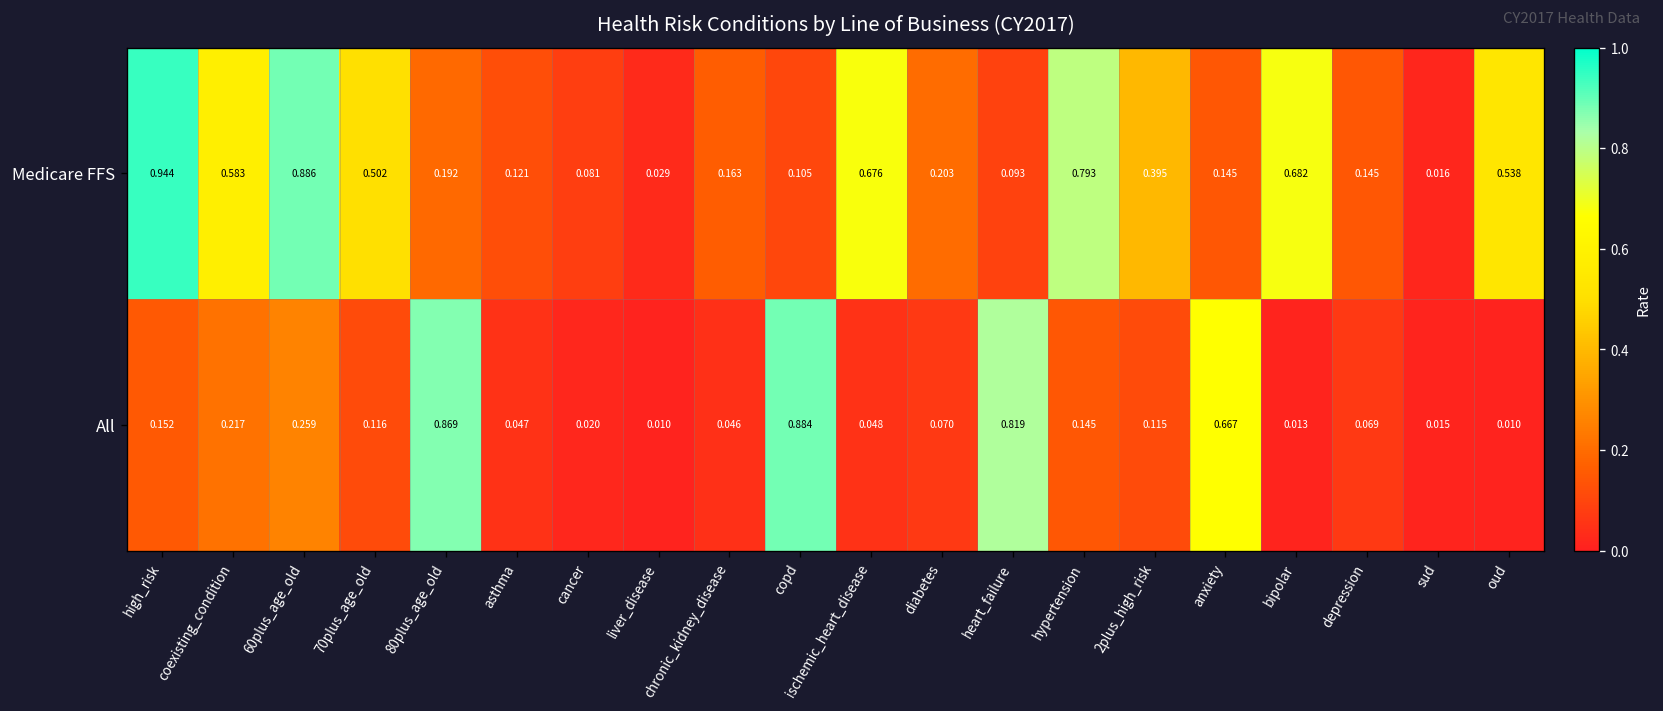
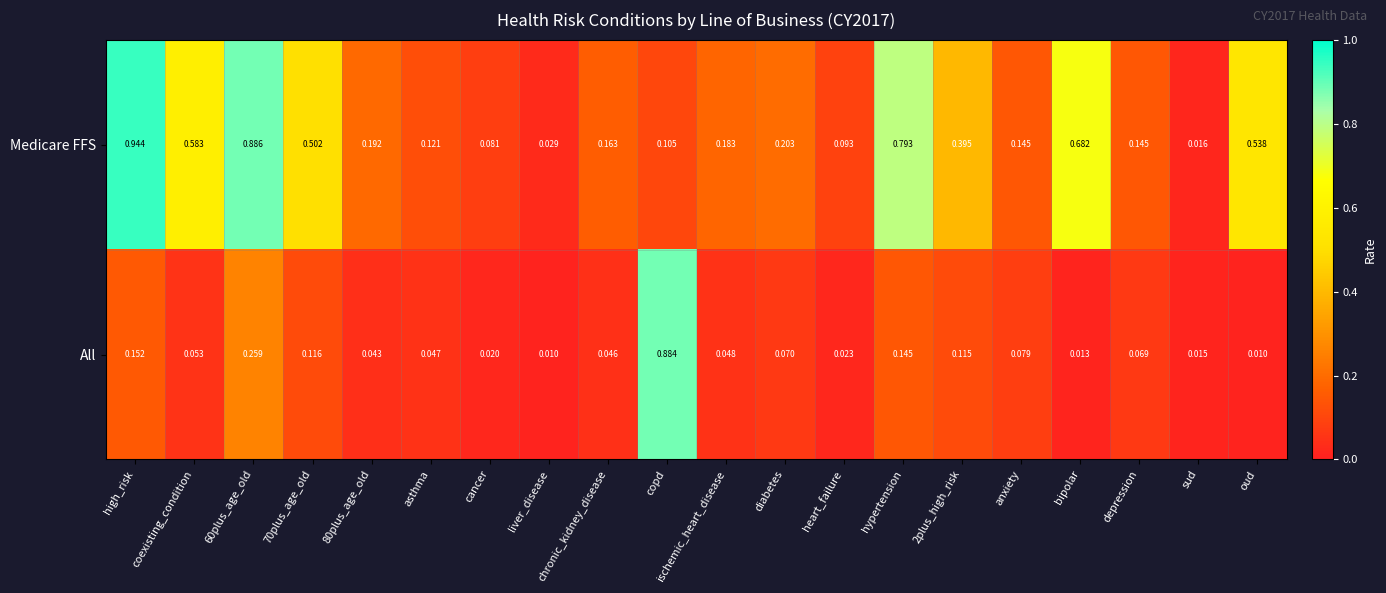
Medicare FFS, ischemic_heart_disease: 0.676 -> 0.183
All, coexisting_condition: 0.217 -> 0.053
All, 80plus_age_old: 0.869 -> 0.043
All, heart_failure: 0.819 -> 0.023
All, anxiety: 0.667 -> 0.079
